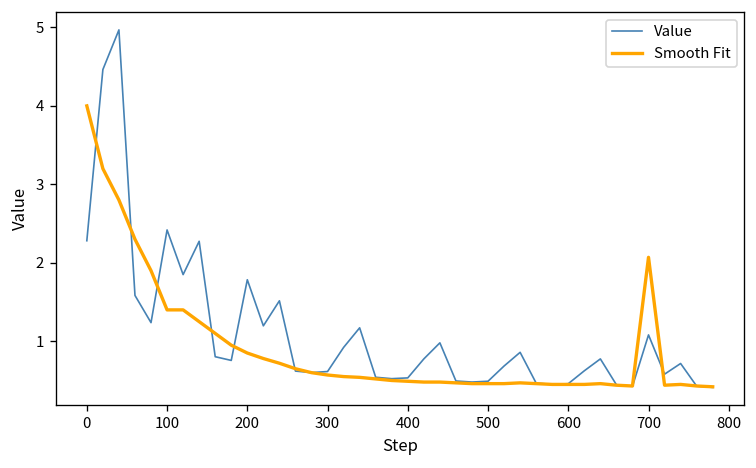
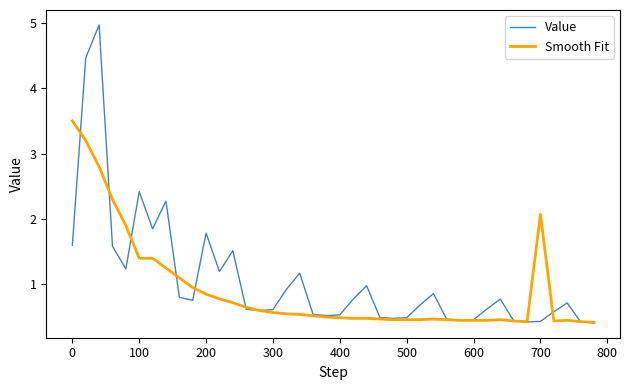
Value, 0: 2.3 -> 1.6
Smooth Fit, 0: 4.0 -> 3.5
Value, 700: 1.1 -> 0.4
